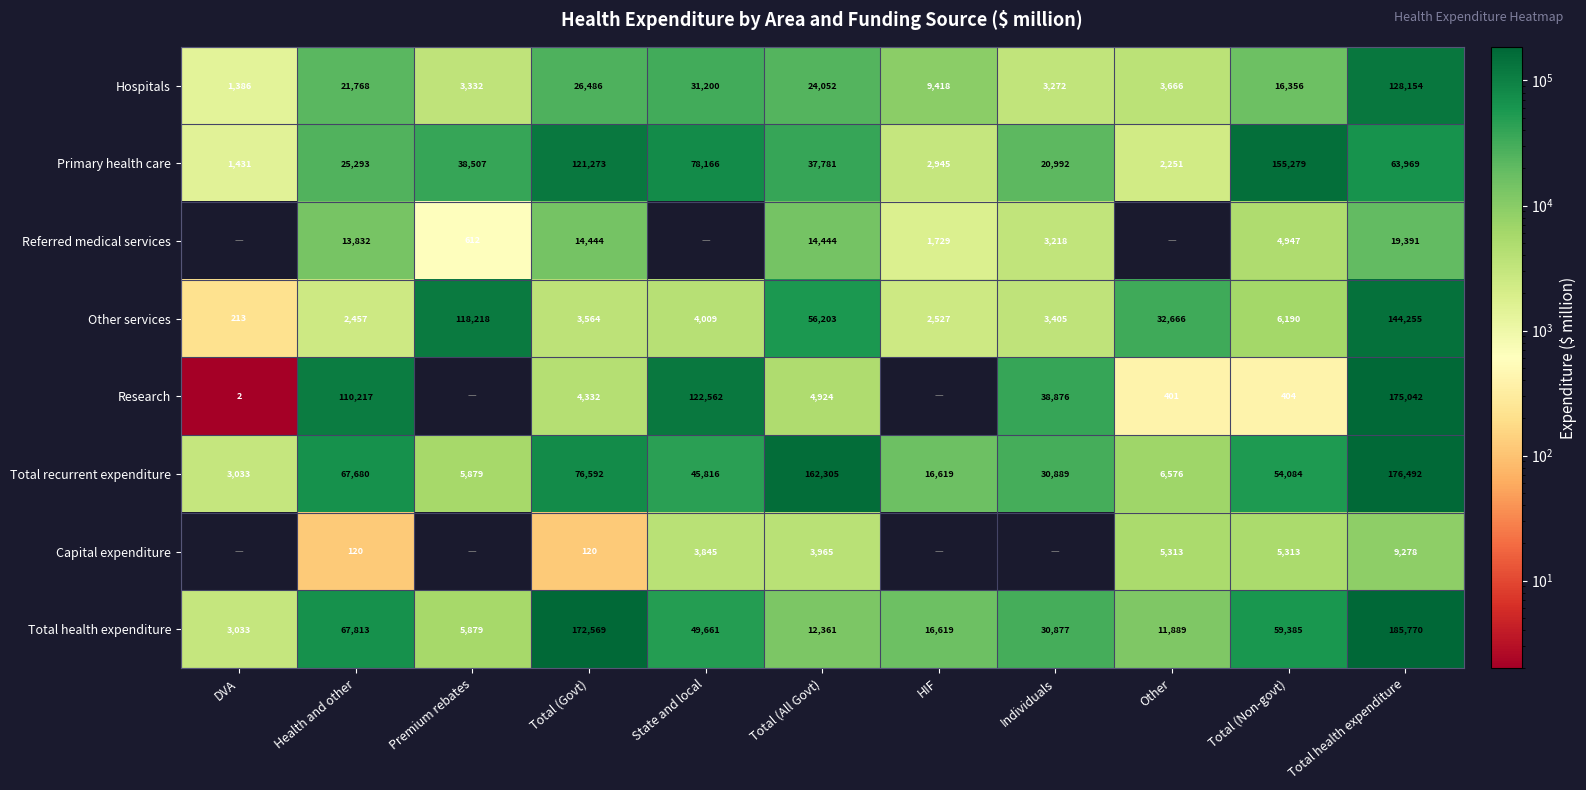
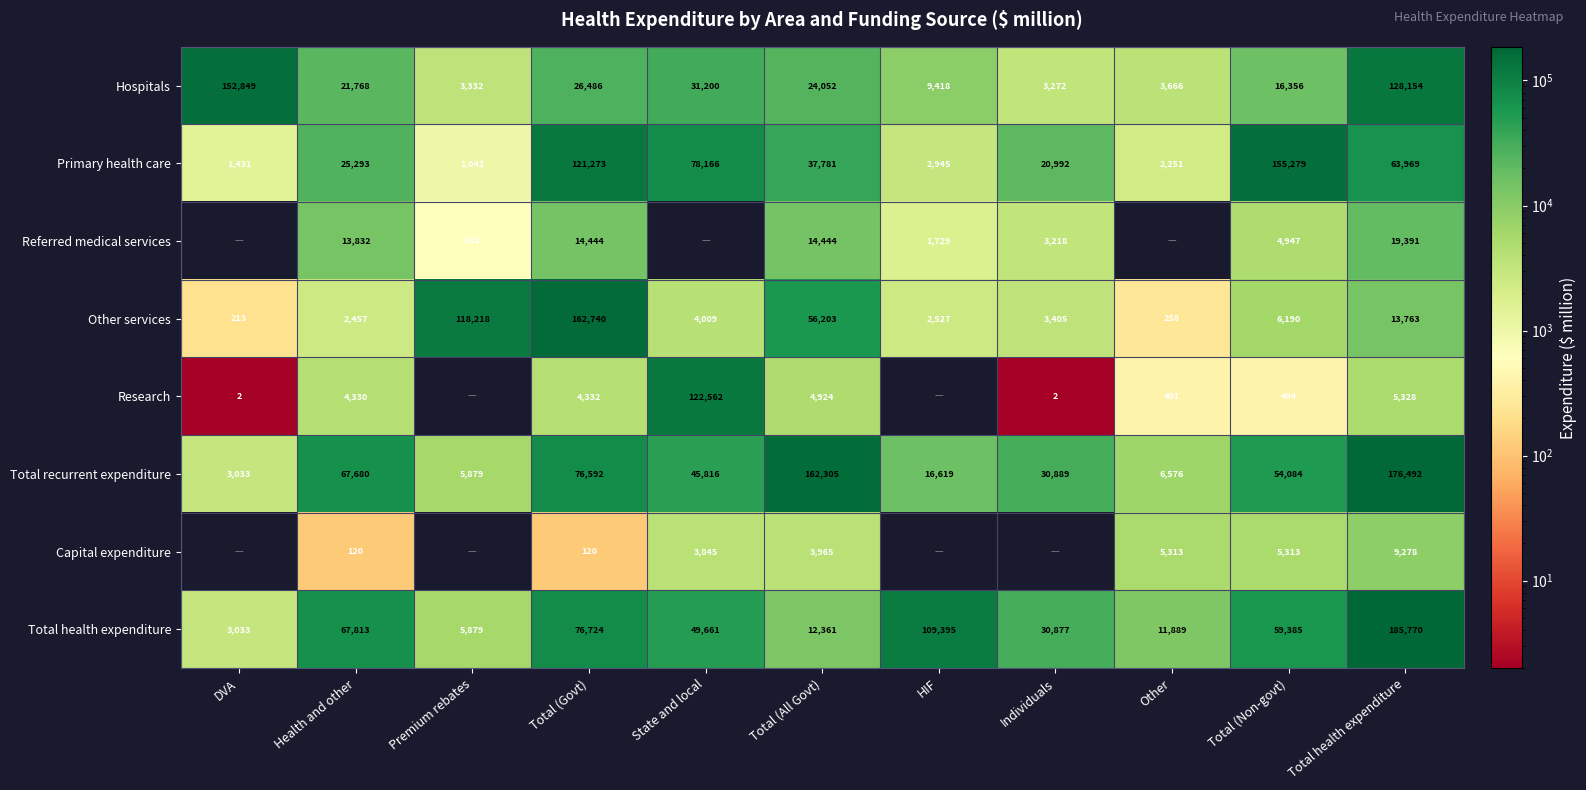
Hospitals, DVA: 1,386 -> 152,849
Primary health care, Premium rebates: 38,507 -> 1,042
Other services, Total (Govt): 3,564 -> 162,740
Other services, Other: 32,666 -> 258
Other services, Total health expenditure: 144,255 -> 13,763
Research, Health and other: 110,217 -> 4,330
Research, Individuals: 38,876 -> 2
Research, Total health expenditure: 175,042 -> 5,328
Total health expenditure, Total (Govt): 172,569 -> 76,724
Total health expenditure, HIF: 16,619 -> 109,395
